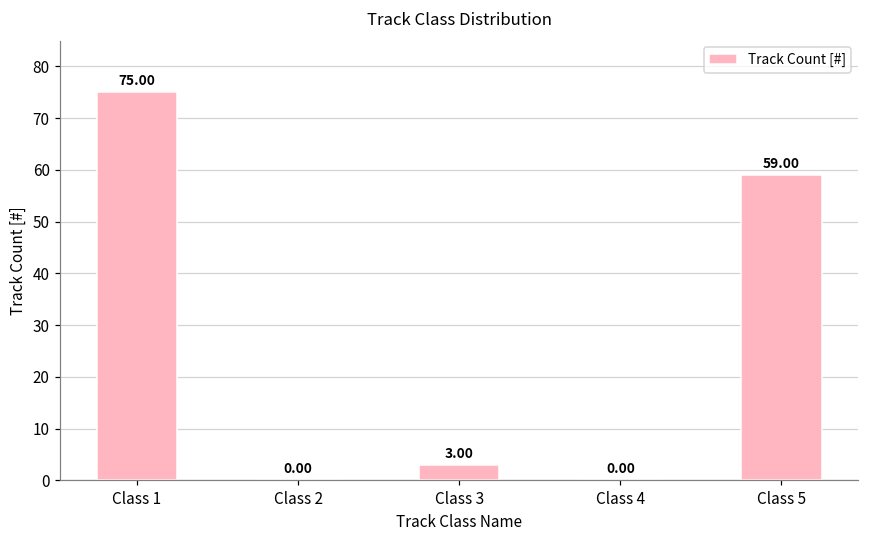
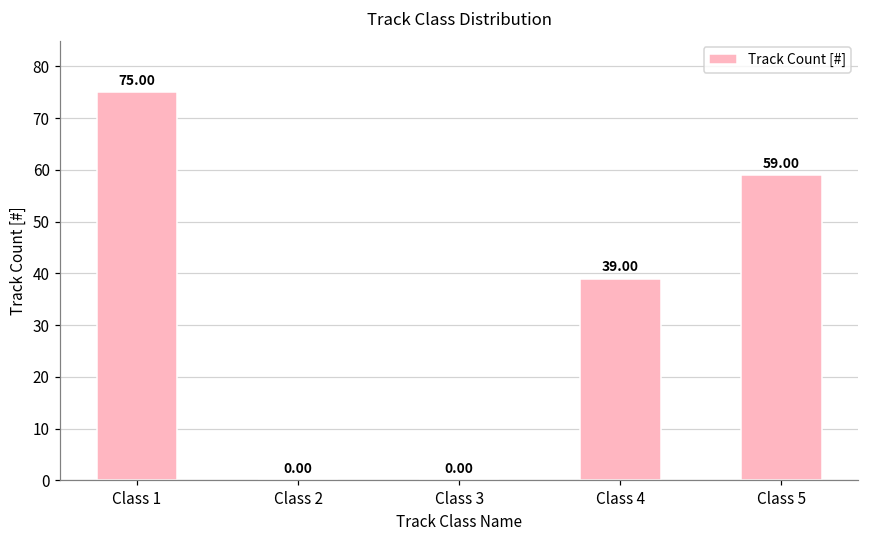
Class 3: 3.00 -> 0.00
Class 4: 0.00 -> 39.00
